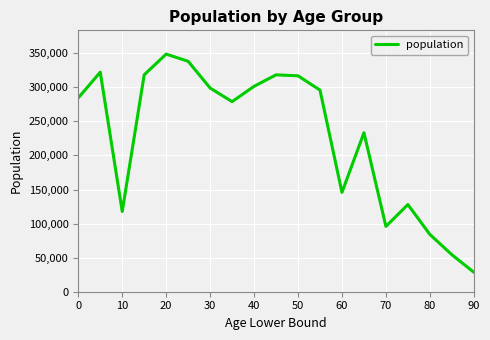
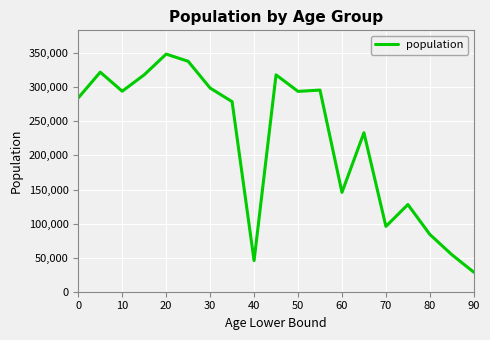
10: 120,000 -> 290,000
40: 300,000 -> 50,000
50: 320,000 -> 290,000
